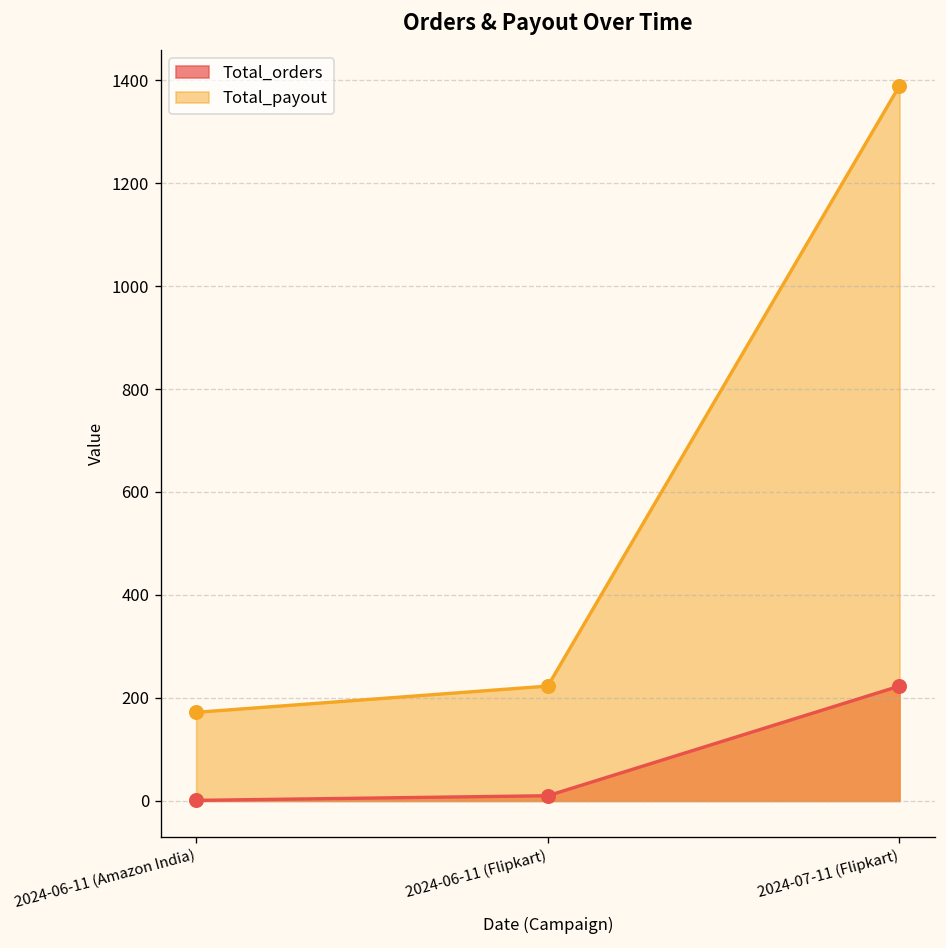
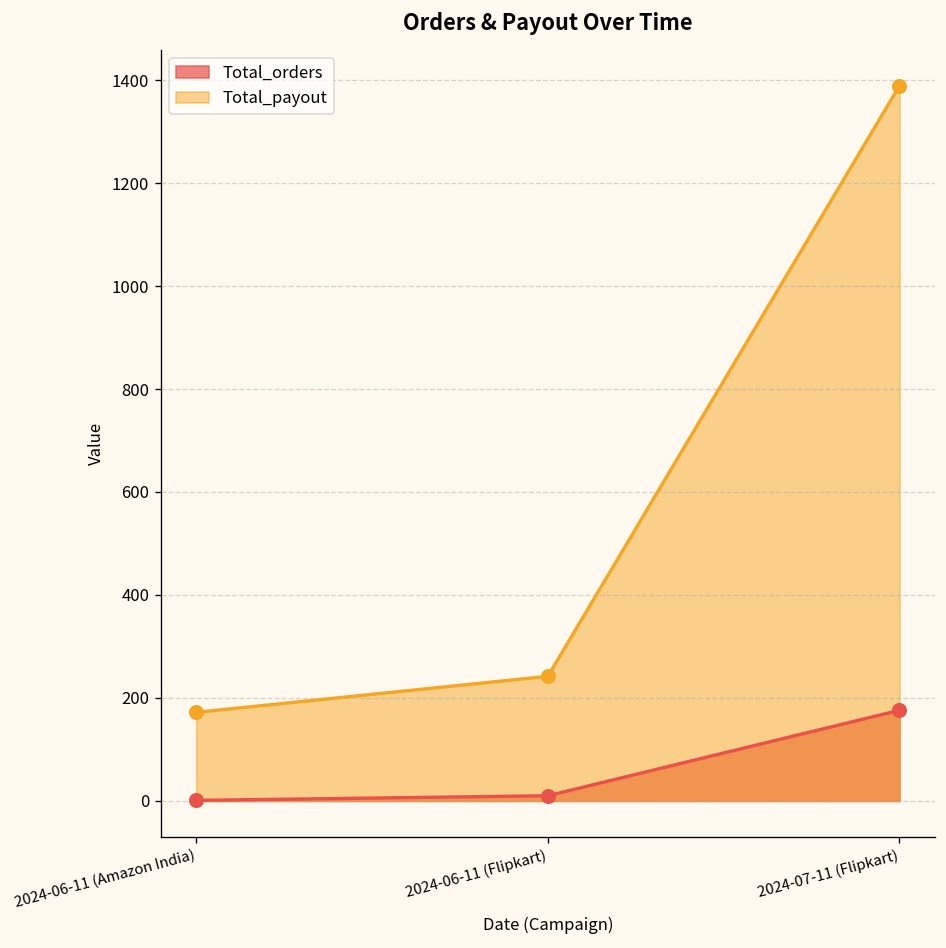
Total_payout, 2024-06-11 (Flipkart): 220 -> 240
Total_orders, 2024-07-11 (Flipkart): 220 -> 180
